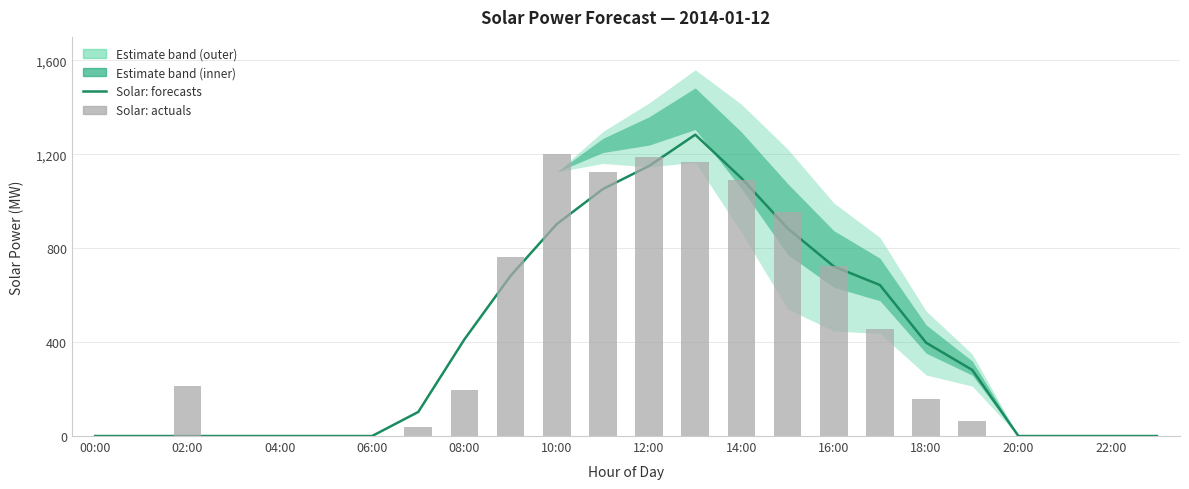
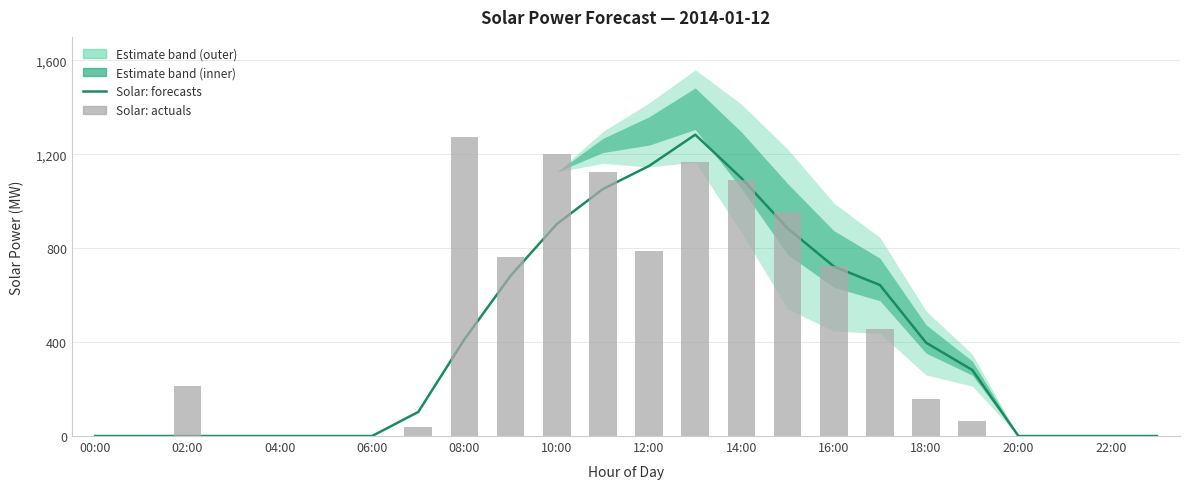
Solar: actuals, 08:00: 190 -> 1,270
Solar: actuals, 12:00: 1,190 -> 790
